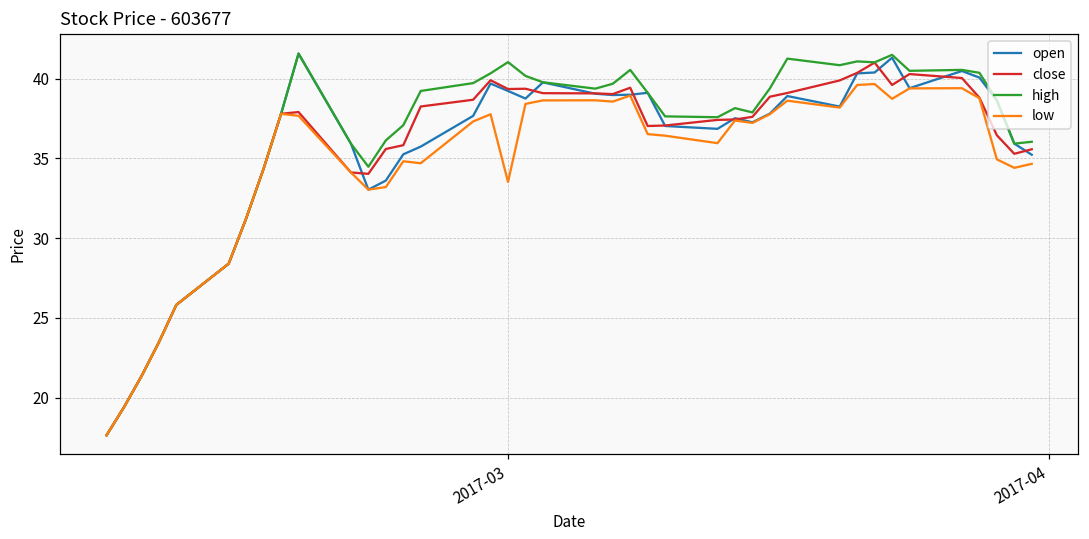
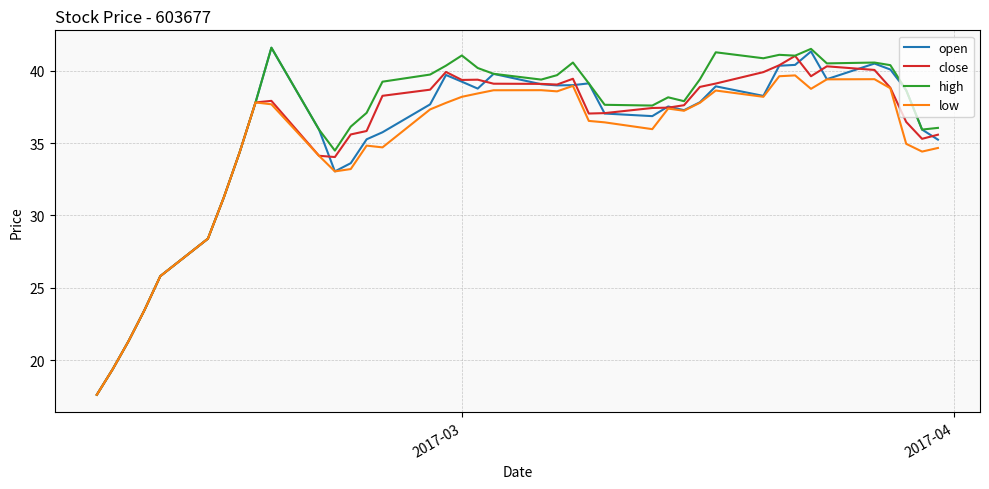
low, 2017-03: 33.5 -> 38.2
